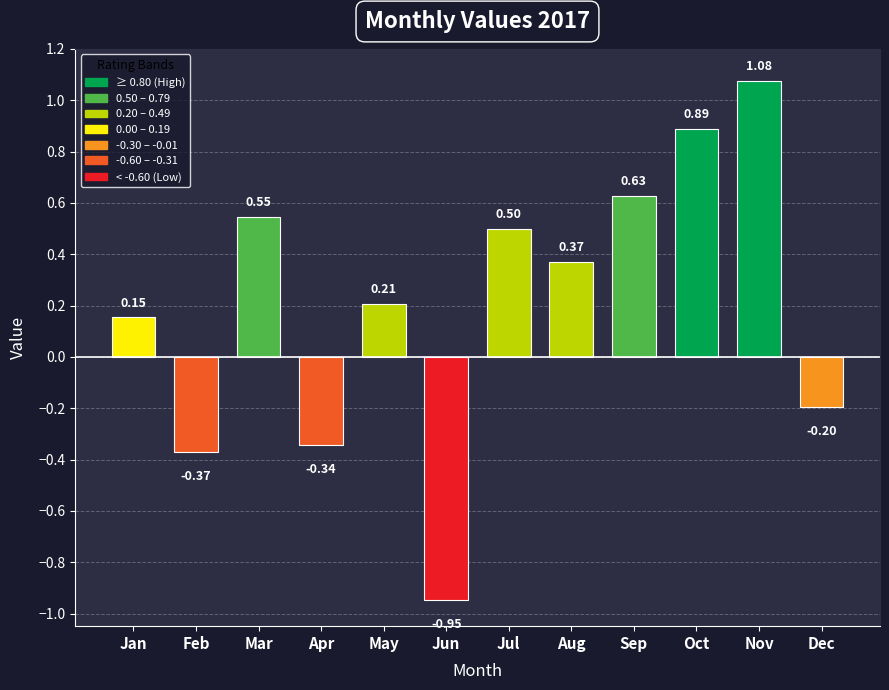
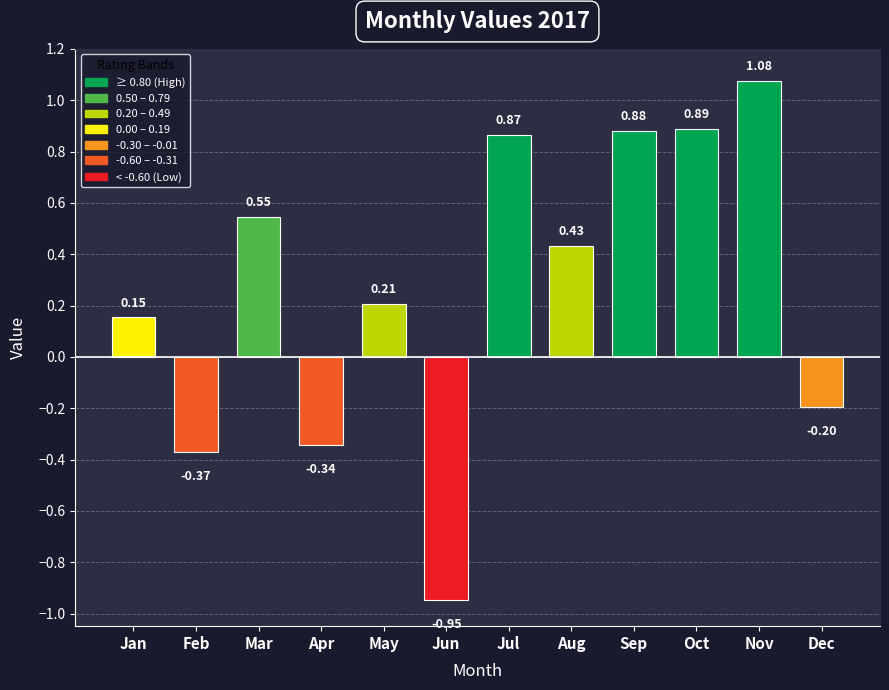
Jul: 0.50 -> 0.87
Aug: 0.37 -> 0.43
Sep: 0.63 -> 0.88
